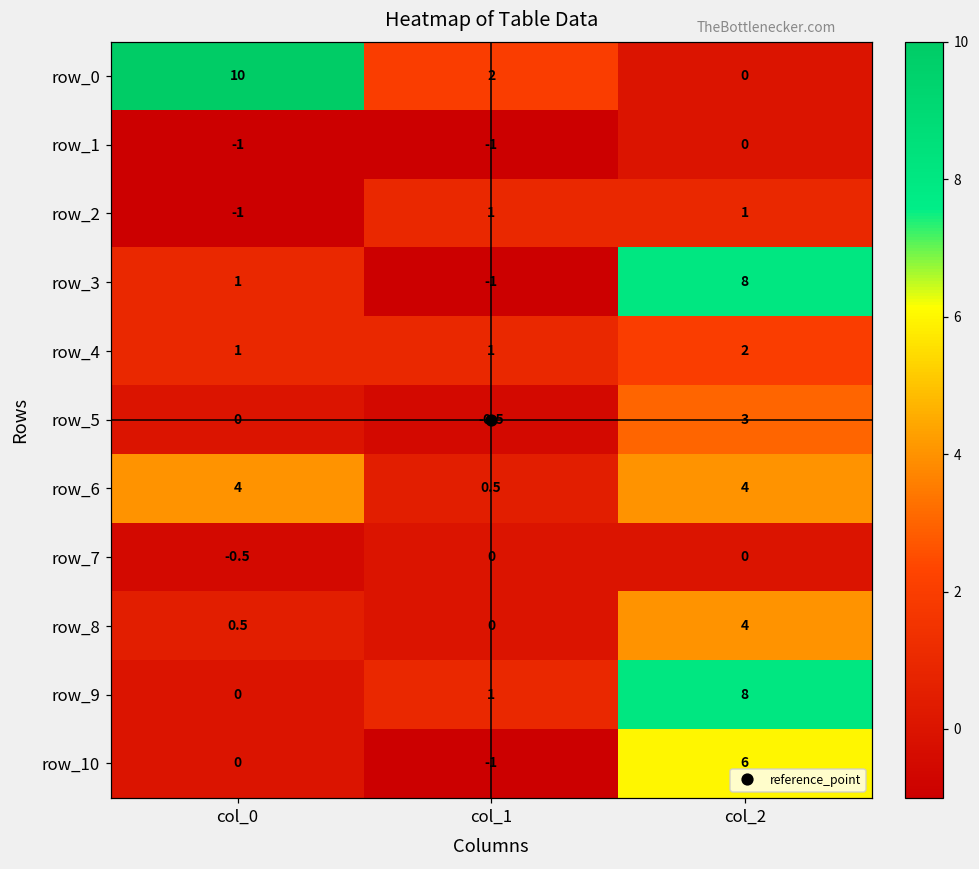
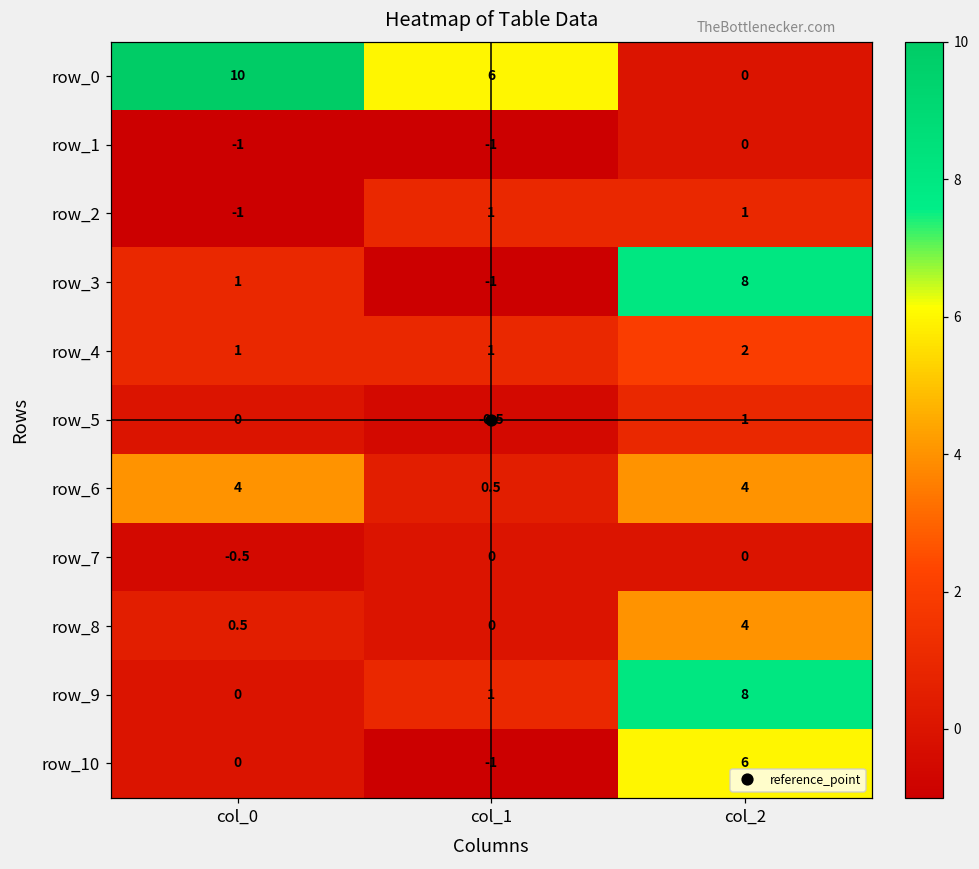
row_0, col_1: 2 -> 6
row_5, col_2: 3 -> 1
